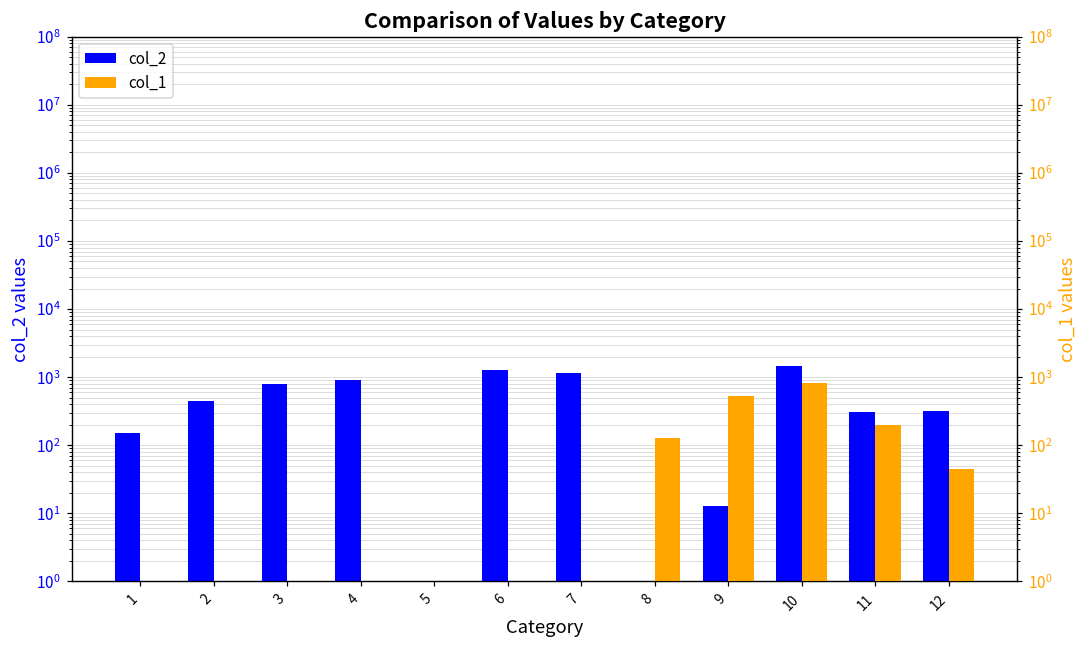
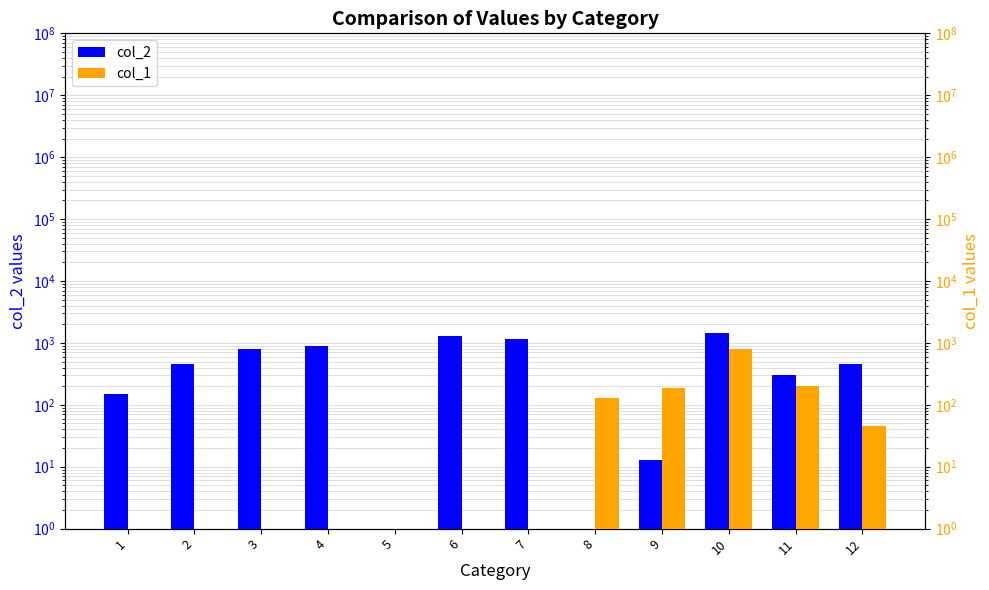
col_2, 12: 300 -> 400
col_1, 9: 500 -> 190
